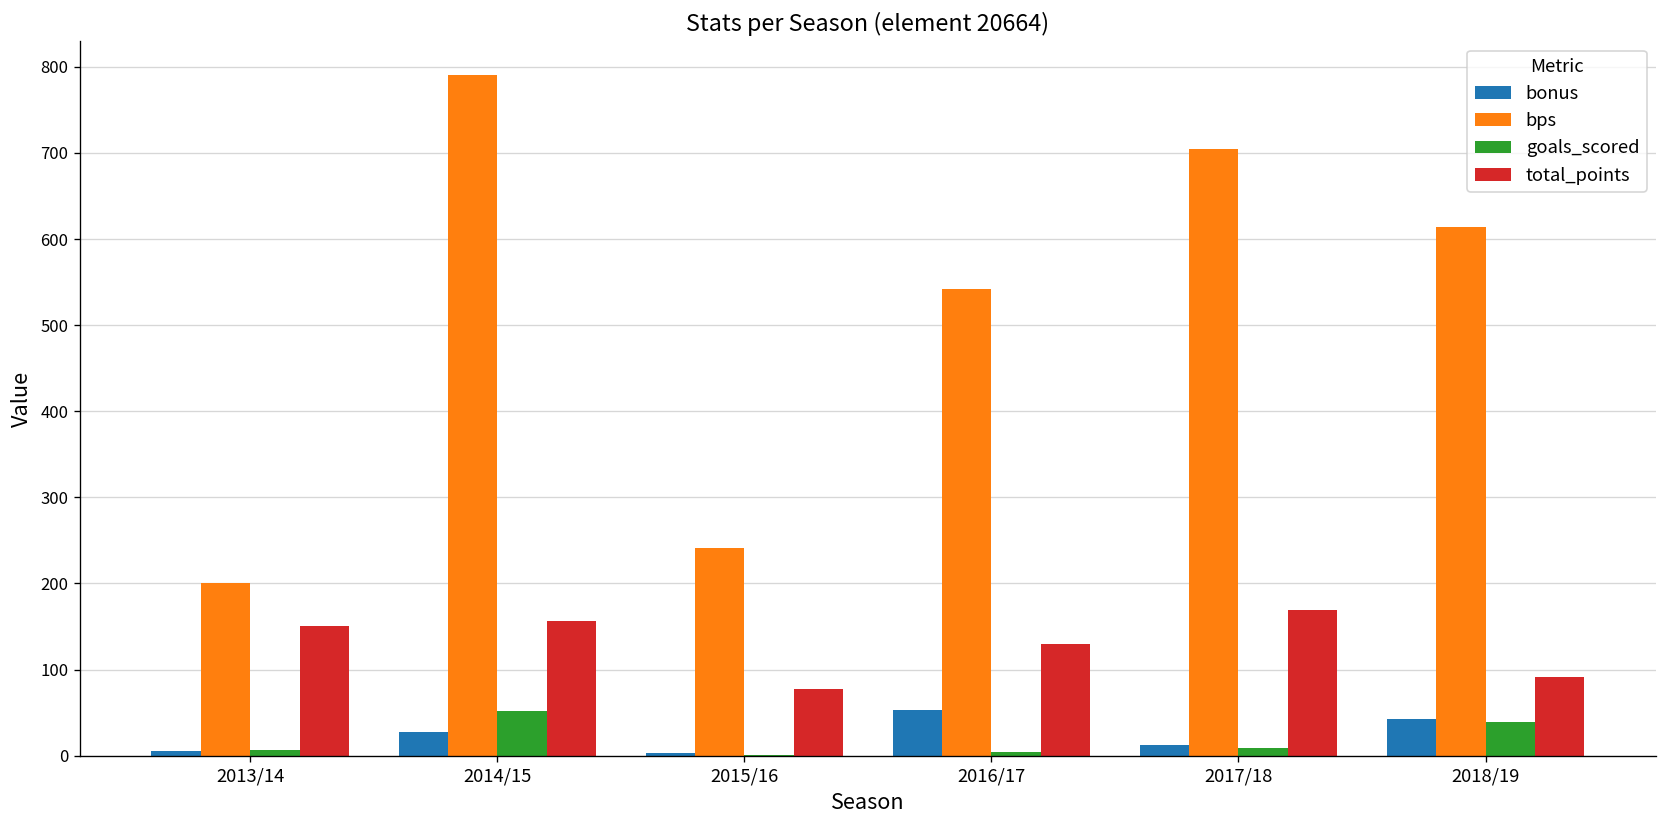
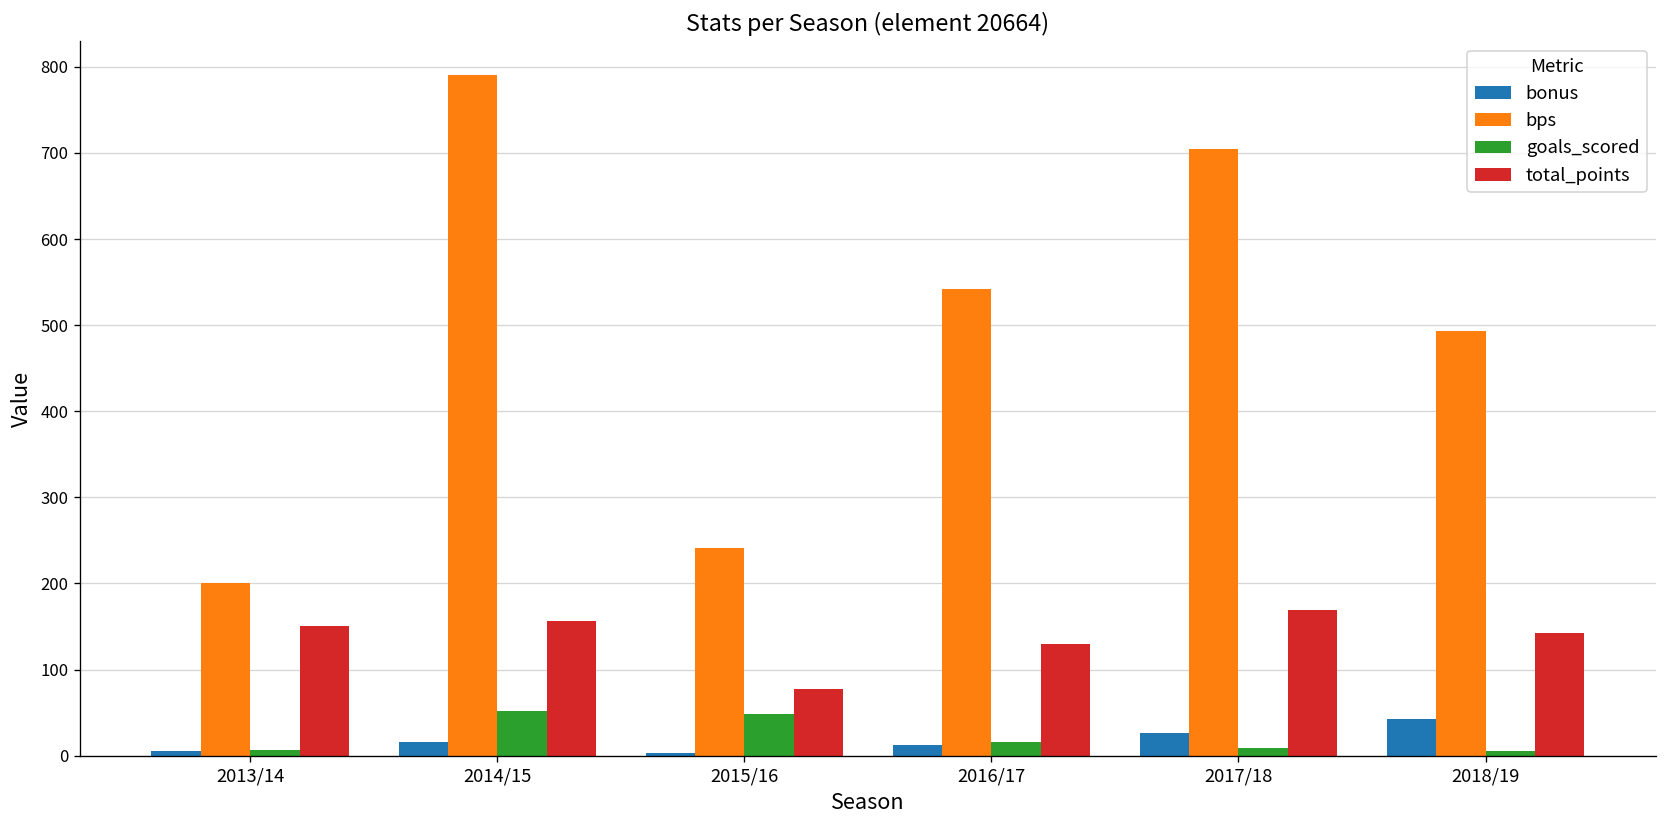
bonus, 2014/15: 30 -> 20
goals_scored, 2015/16: 0 -> 50
bonus, 2016/17: 50 -> 10
goals_scored, 2016/17: 0 -> 20
bonus, 2017/18: 10 -> 30
bps, 2018/19: 610 -> 490
goals_scored, 2018/19: 40 -> 10
total_points, 2018/19: 90 -> 140
